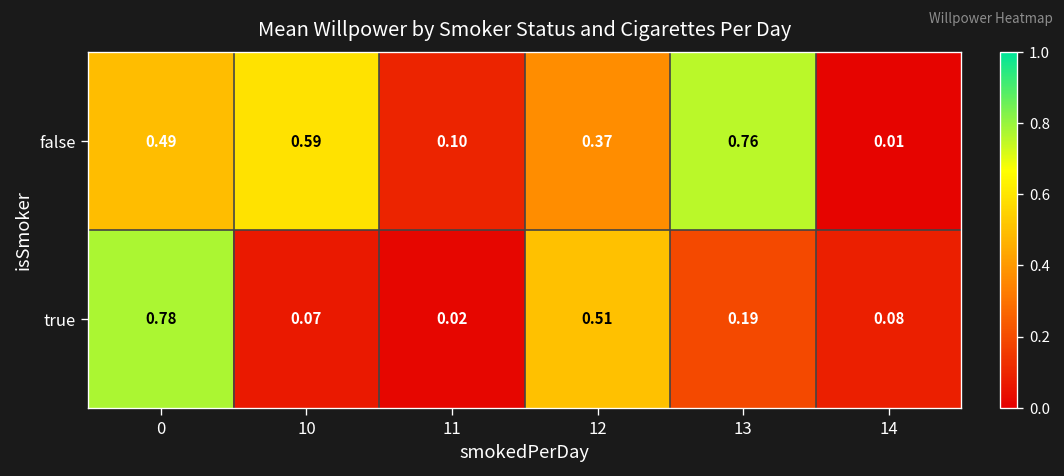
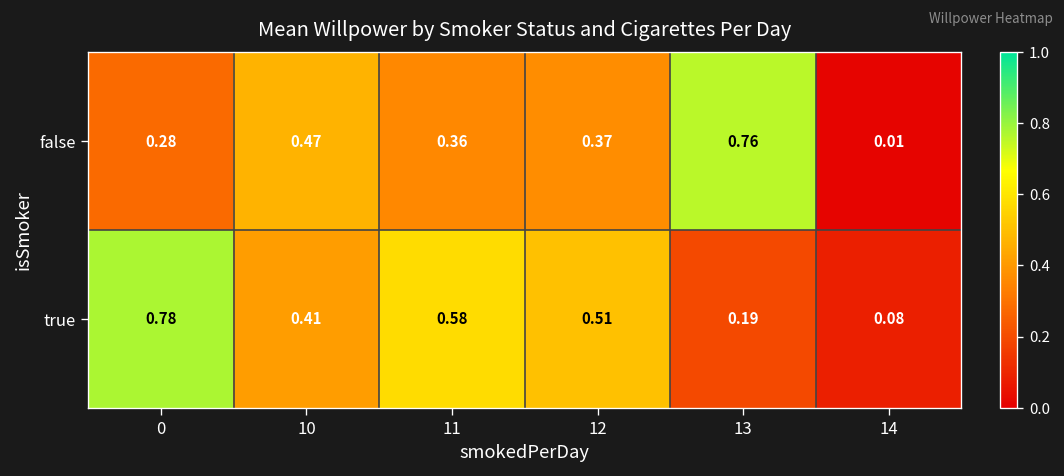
false, 0: 0.49 -> 0.28
false, 10: 0.59 -> 0.47
false, 11: 0.10 -> 0.36
true, 10: 0.07 -> 0.41
true, 11: 0.02 -> 0.58
